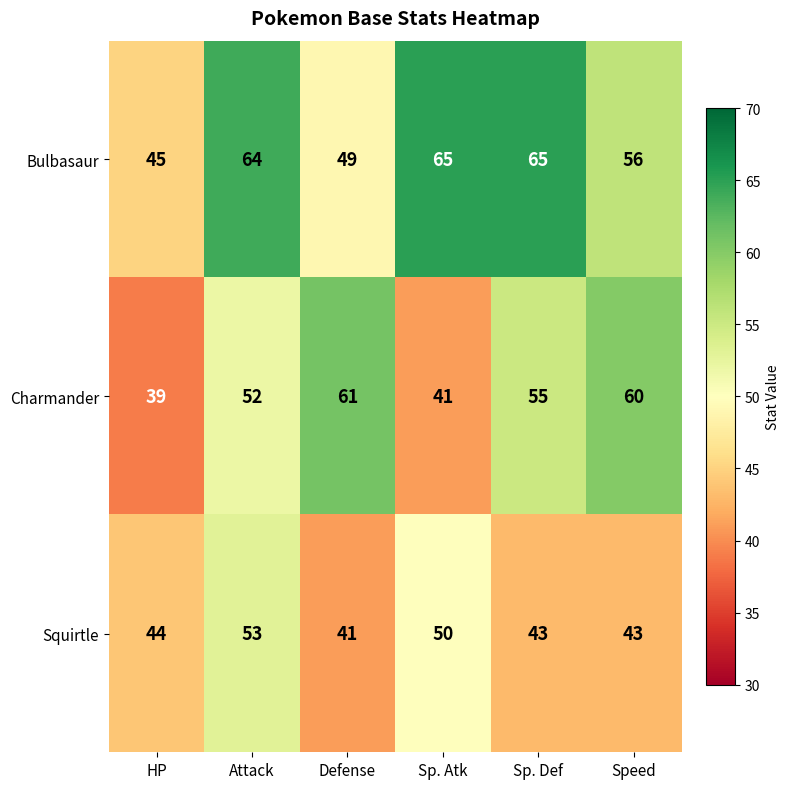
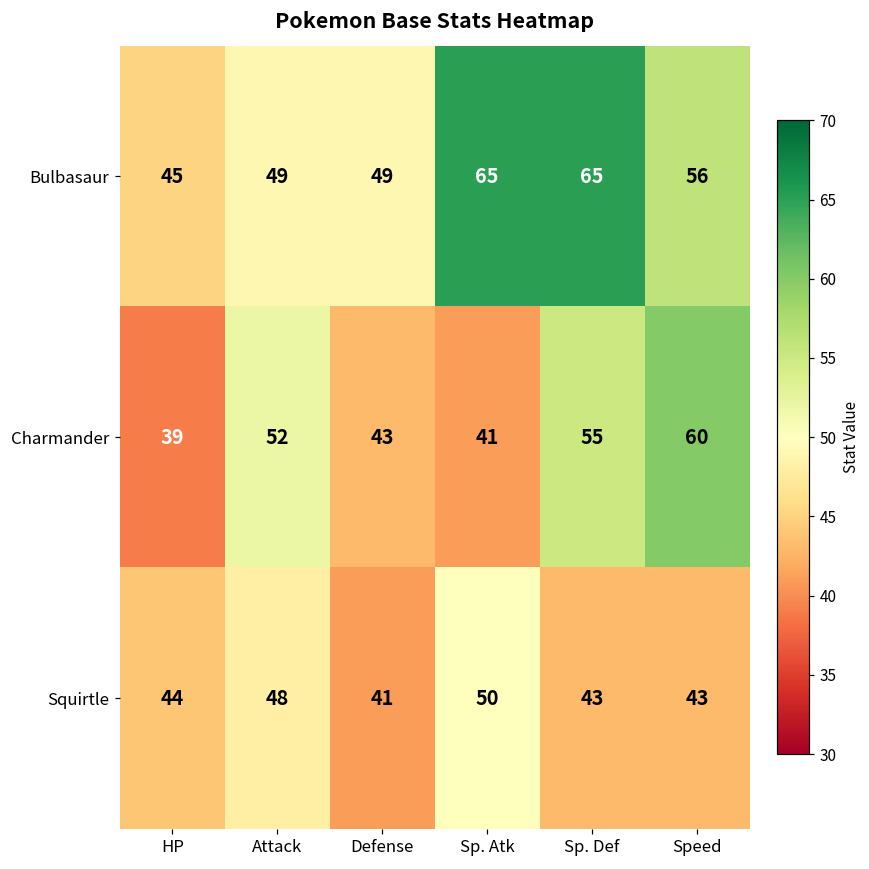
Bulbasaur, Attack: 64 -> 49
Charmander, Defense: 61 -> 43
Squirtle, Attack: 53 -> 48
